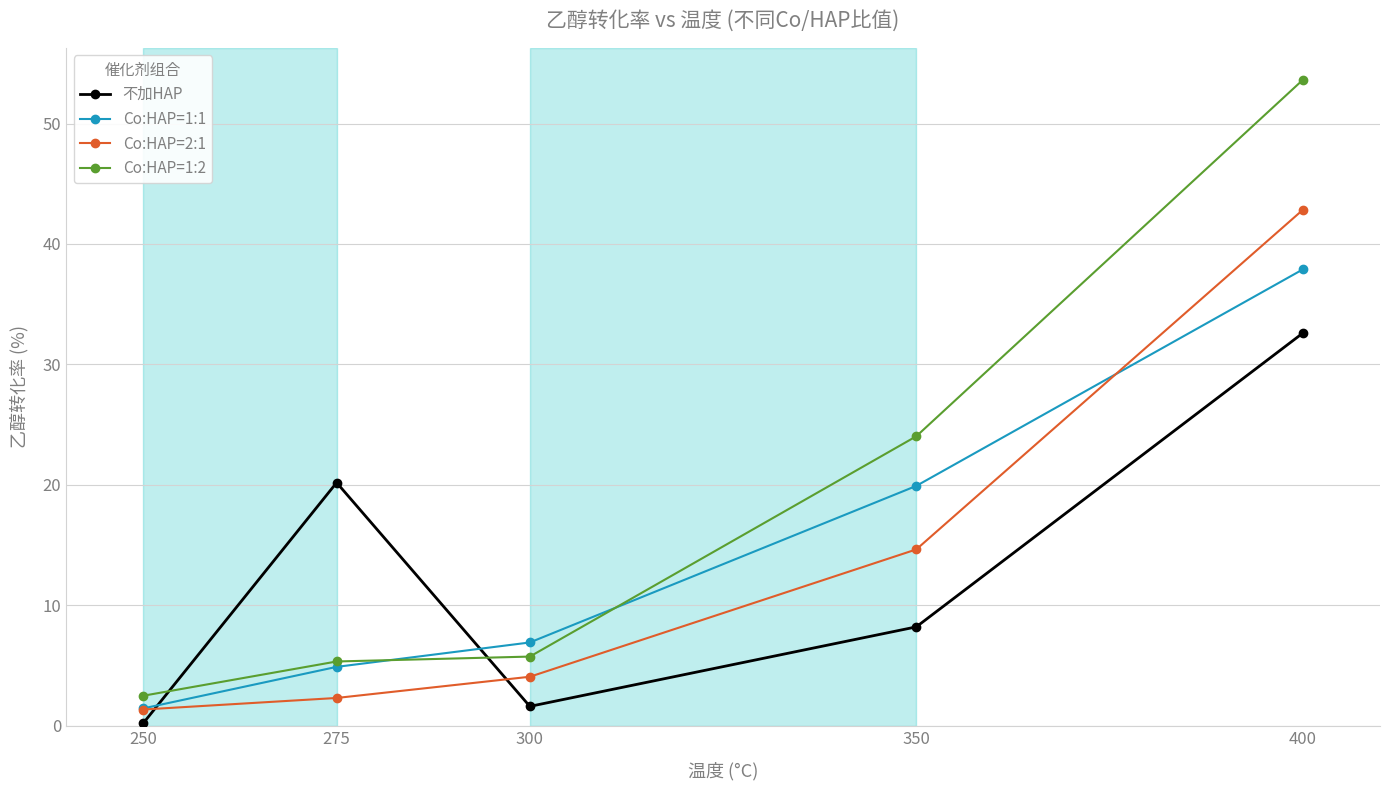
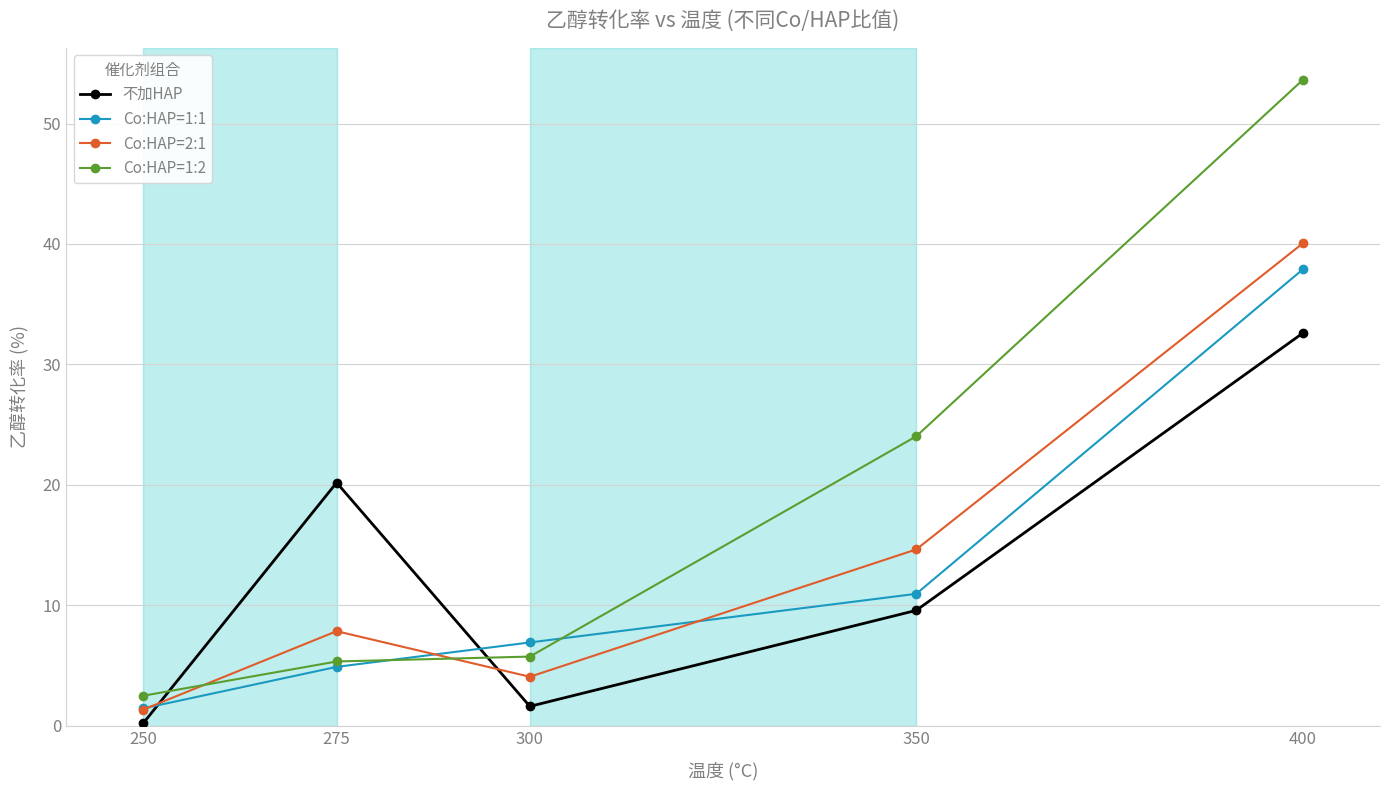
Co:HAP=2:1, 275: 2.3 -> 7.9
不加HAP, 350: 8.2 -> 9.6
Co:HAP=1:1, 350: 19.9 -> 11.0
Co:HAP=2:1, 400: 42.8 -> 40.0
